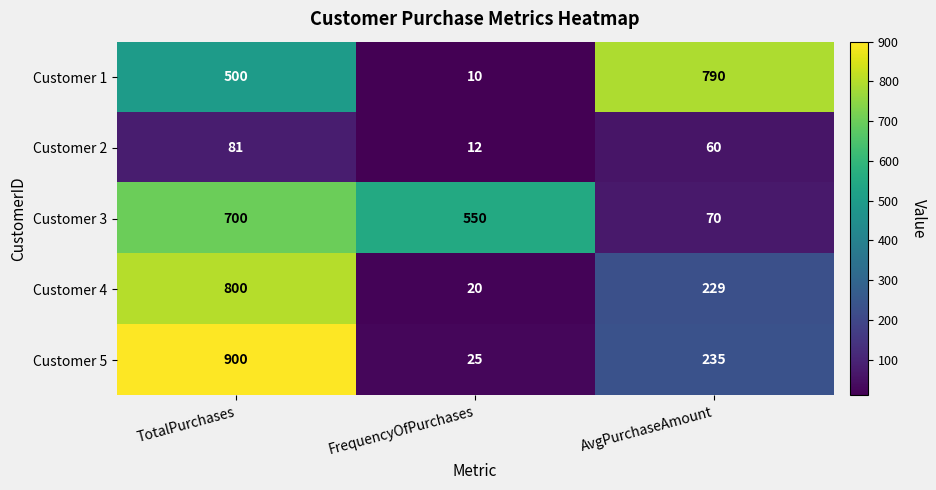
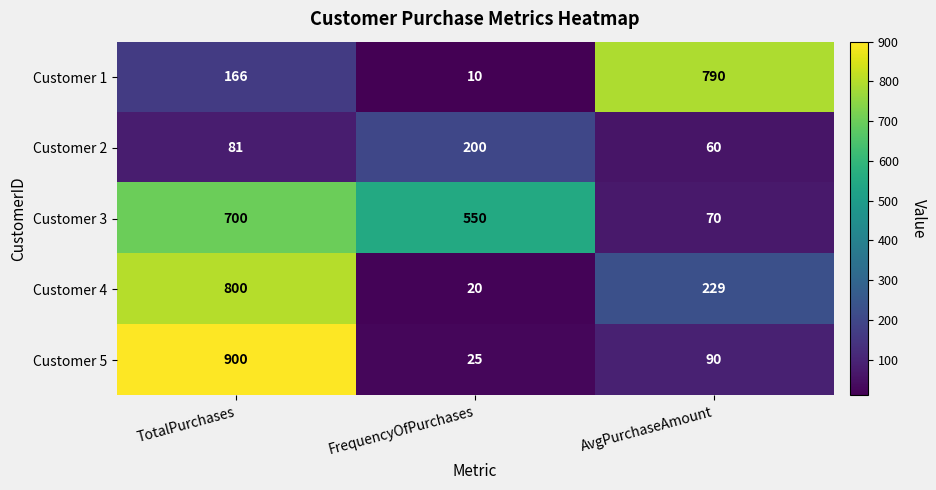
Customer 1, TotalPurchases: 500 -> 166
Customer 2, FrequencyOfPurchases: 12 -> 200
Customer 5, AvgPurchaseAmount: 235 -> 90
